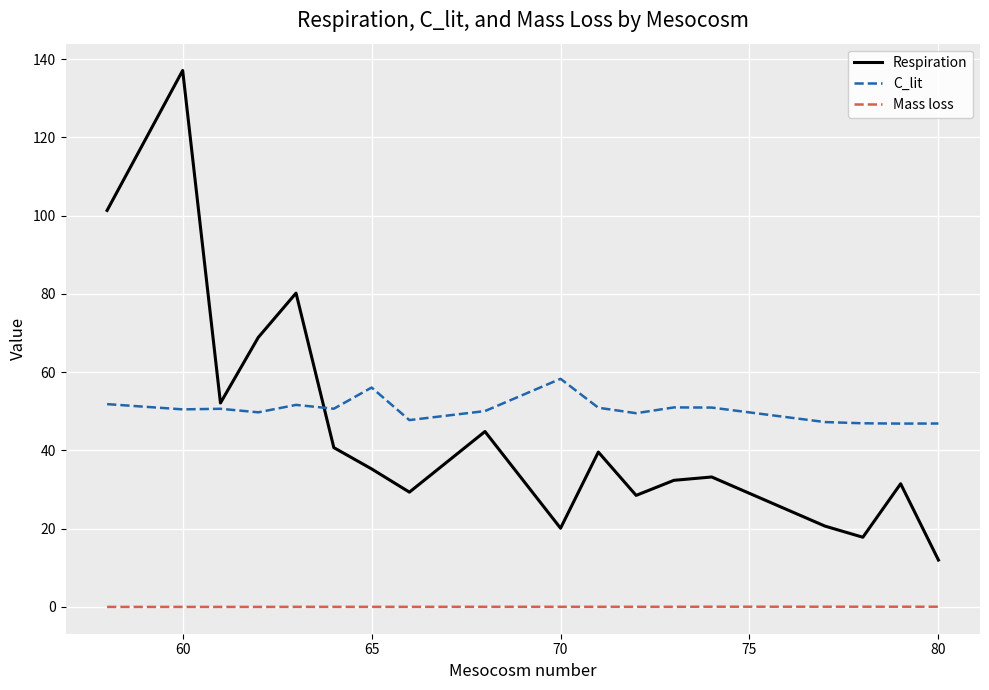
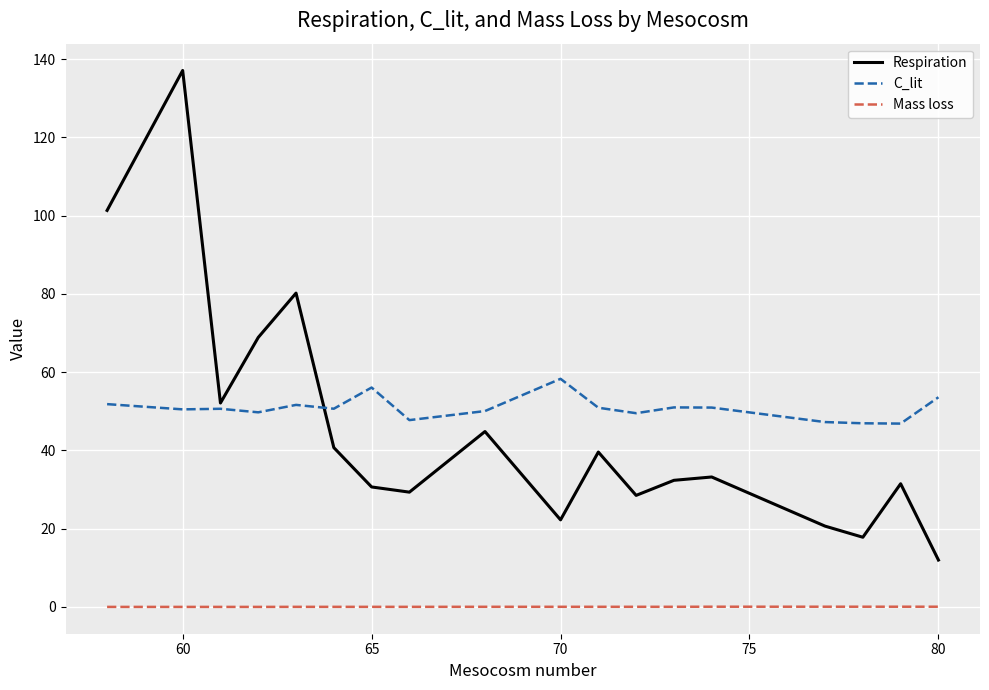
Respiration, 65: 35 -> 31
Respiration, 70: 20 -> 22
C_lit, 80: 47 -> 54
